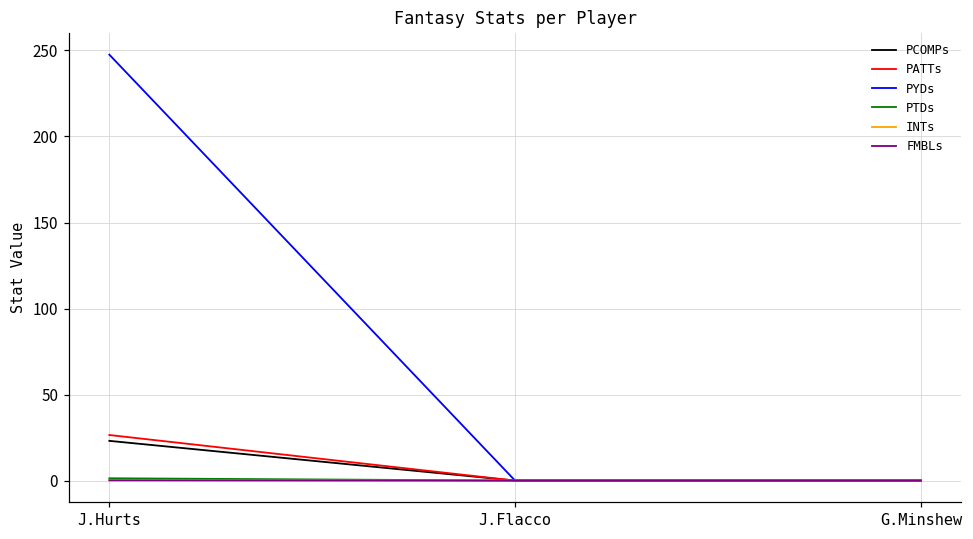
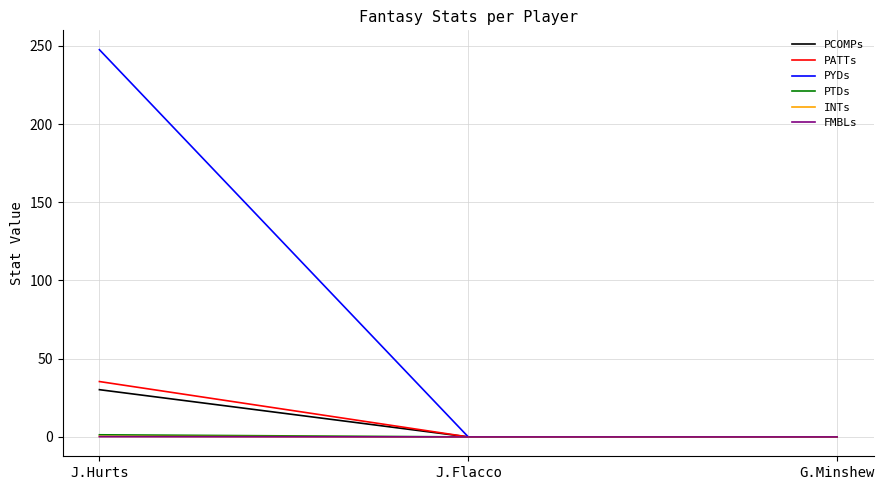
PCOMPs, J.Hurts: 23 -> 30
PATTs, J.Hurts: 27 -> 35
